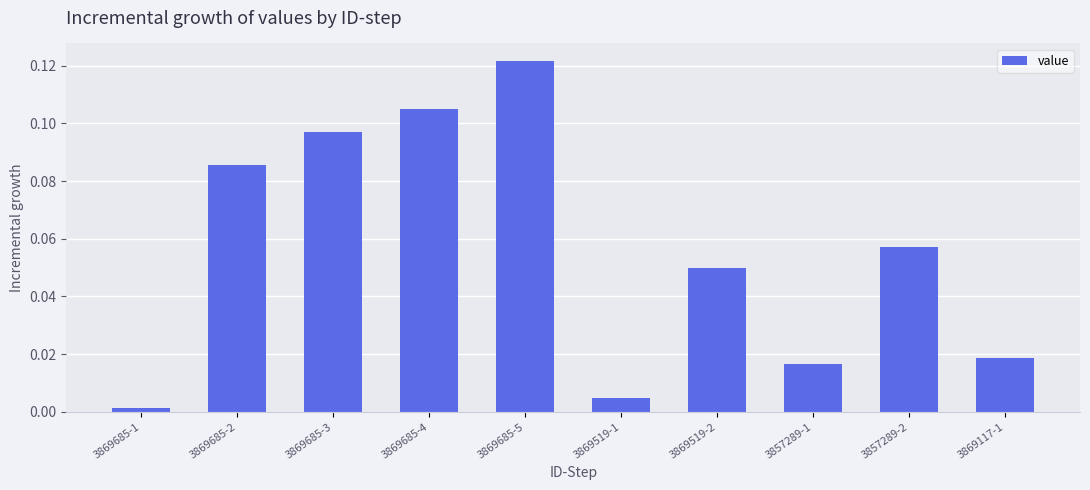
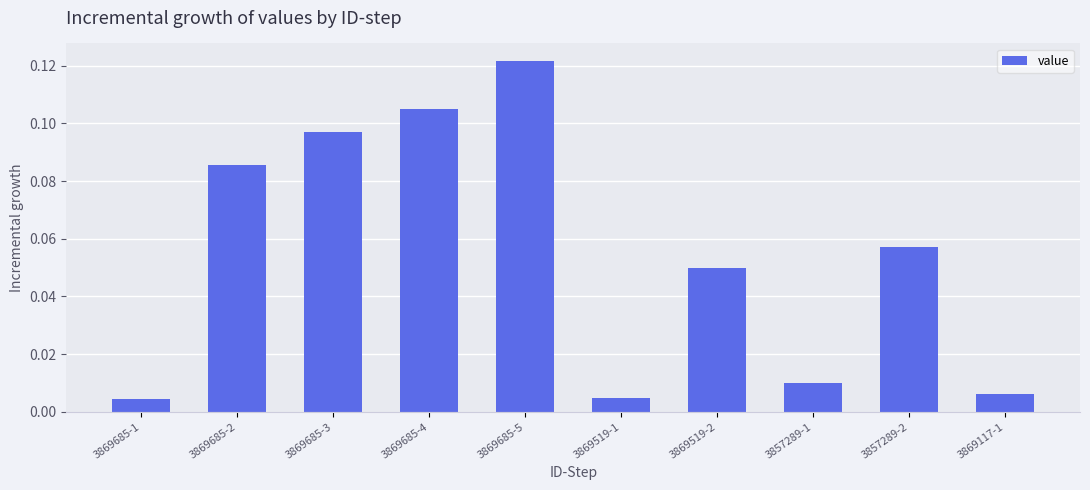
3869685-1: 0.001 -> 0.004
3857289-1: 0.016 -> 0.010
3869117-1: 0.019 -> 0.006
